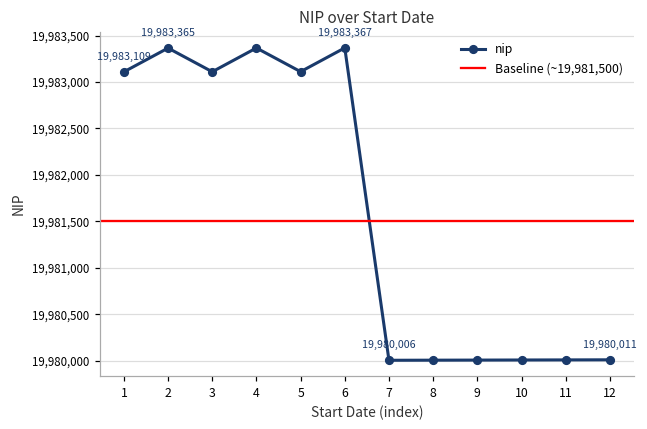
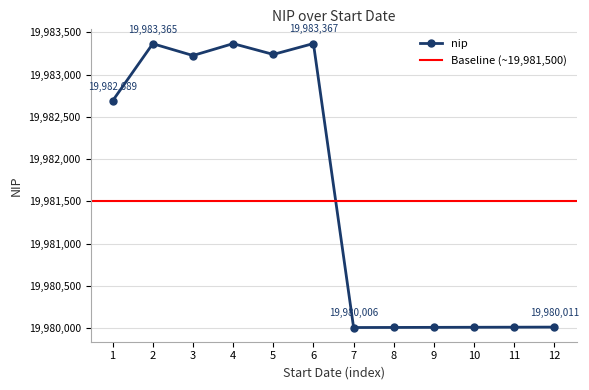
1: 19,983,109 -> 19,982,689
3: 19,983,100 -> 19,983,200
5: 19,983,100 -> 19,983,200
